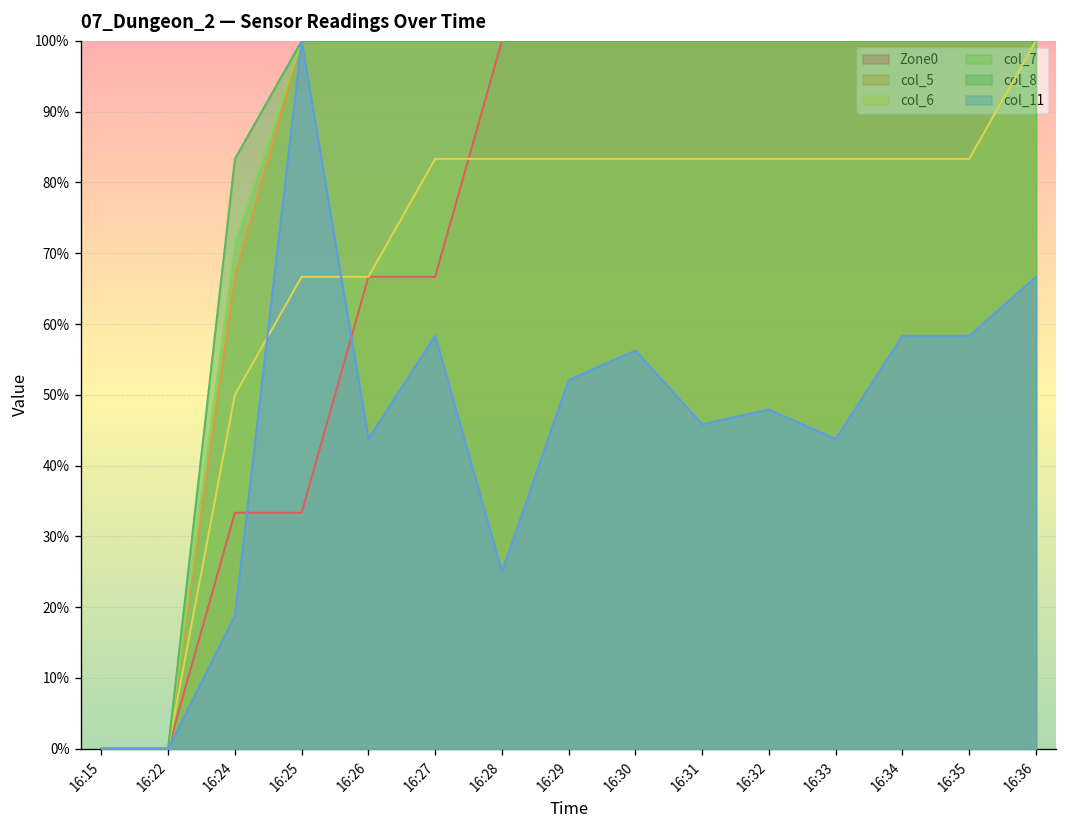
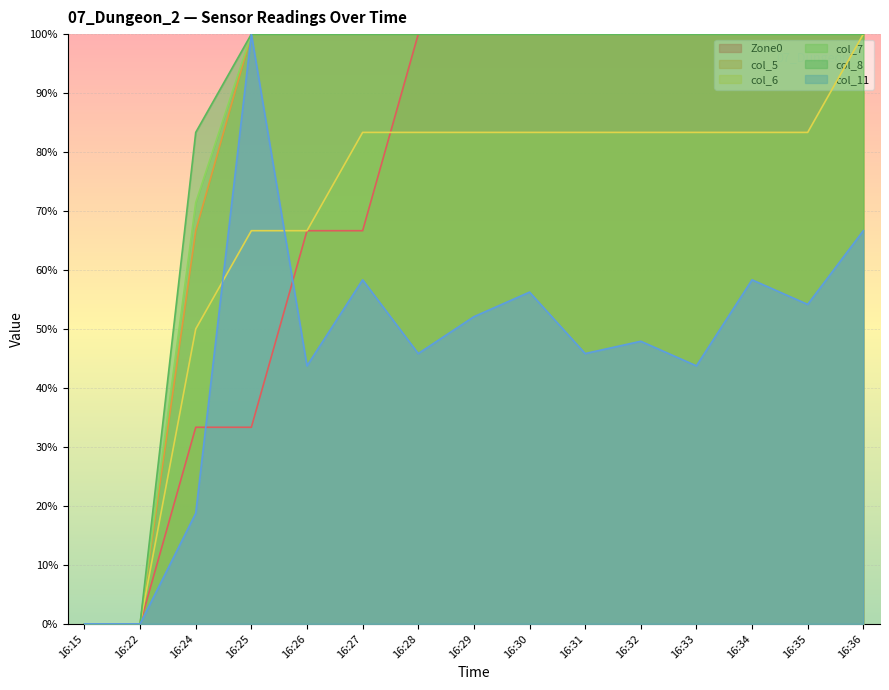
col_11, 16:28: 25% -> 46%
col_11, 16:35: 58% -> 54%
